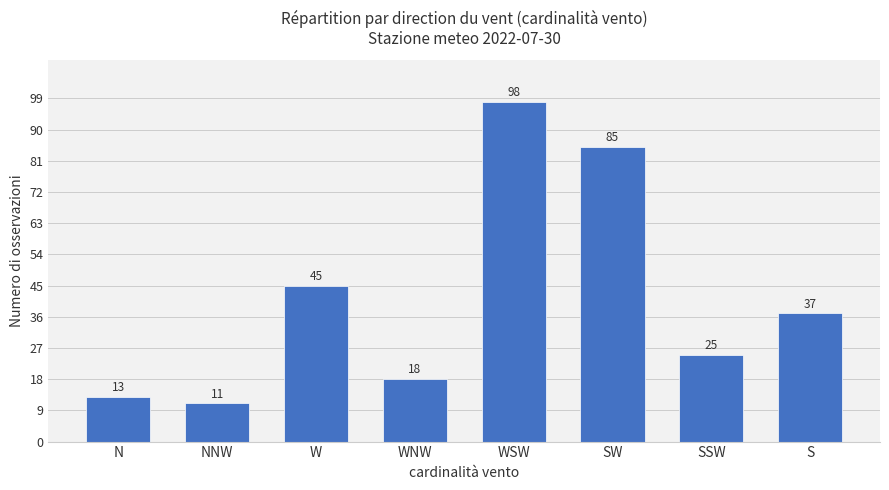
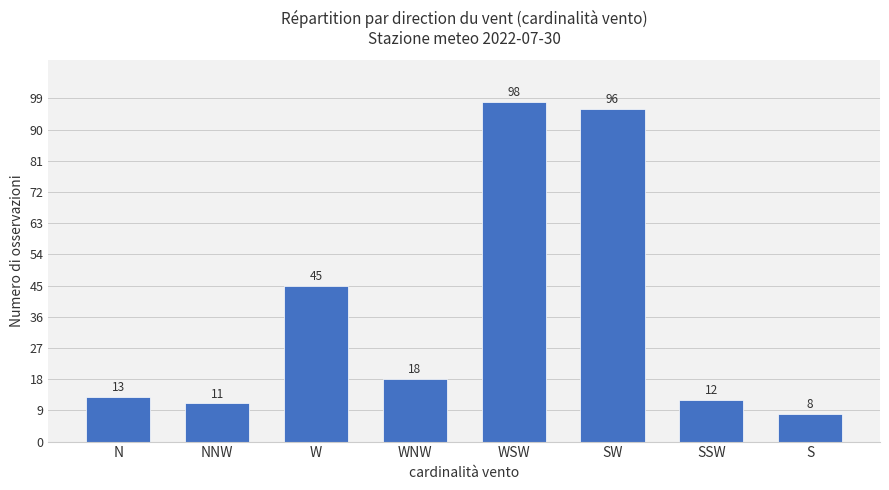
SW: 85 -> 96
SSW: 25 -> 12
S: 37 -> 8
